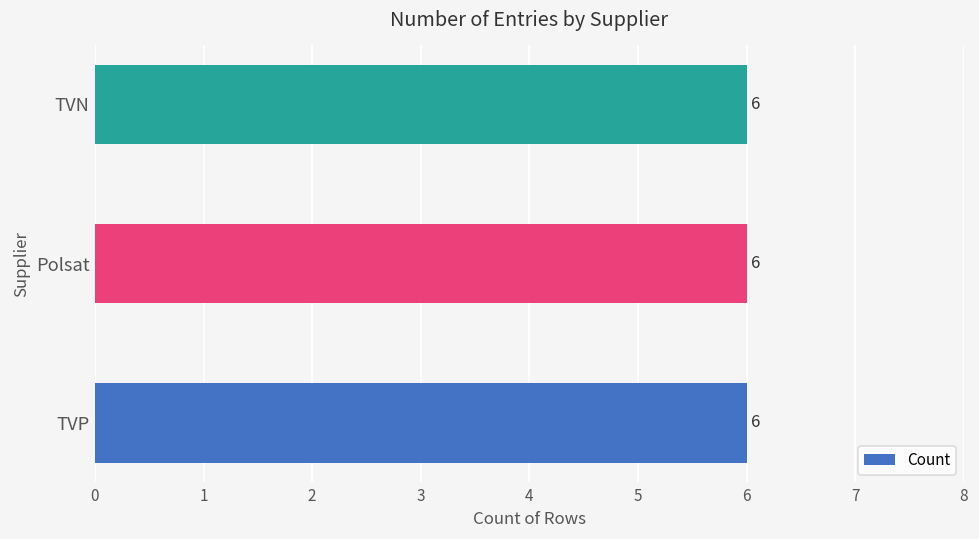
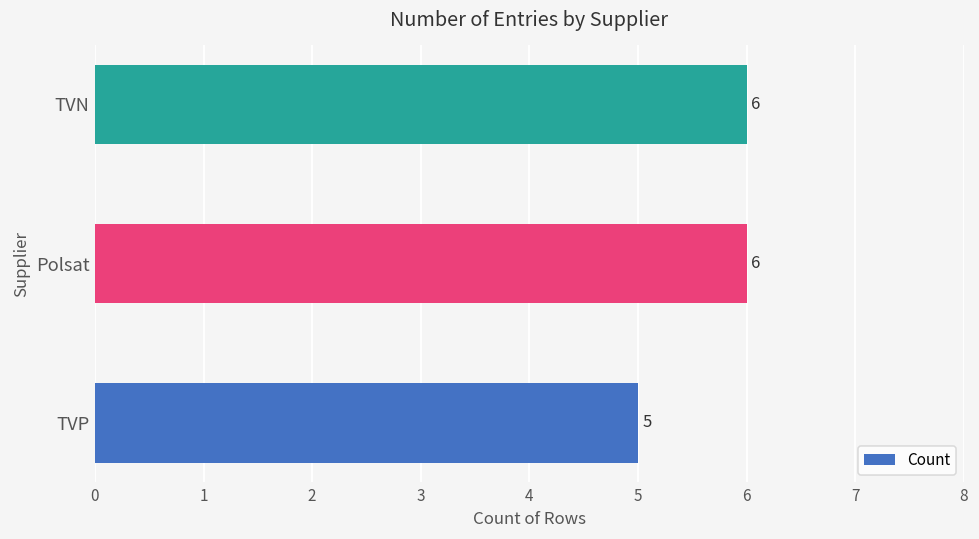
TVP: 6 -> 5
